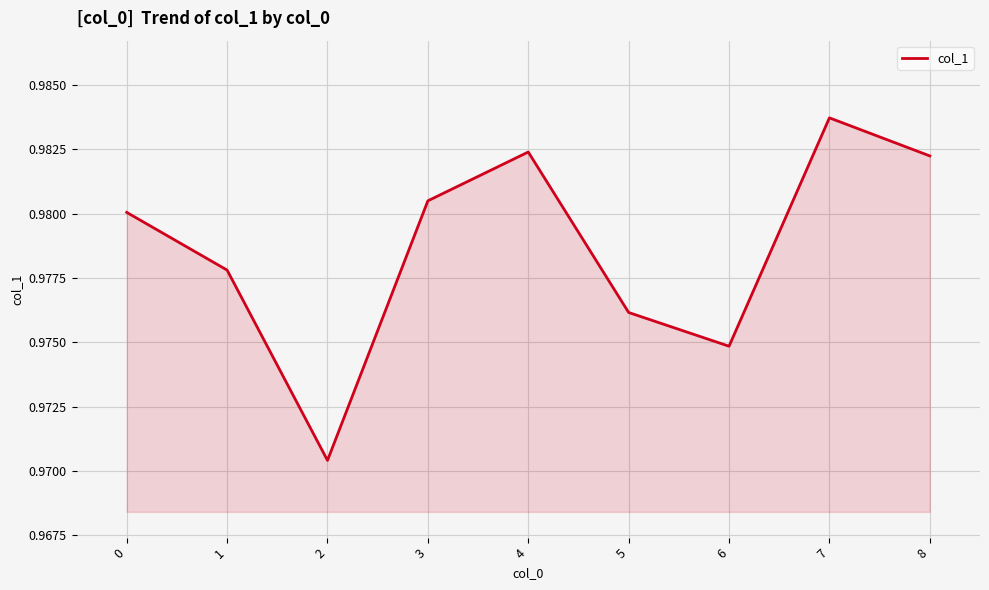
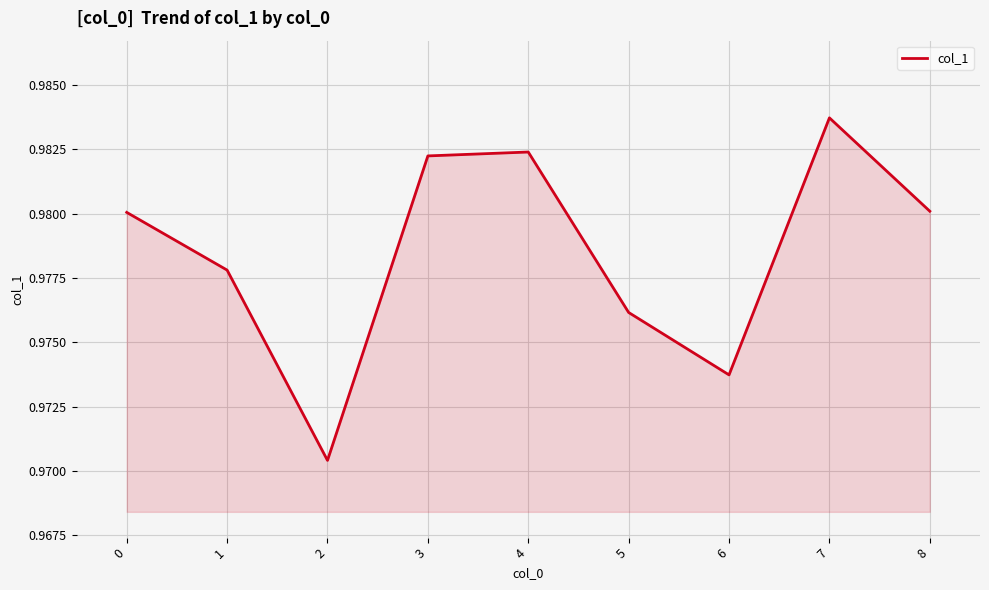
3: 0.9805 -> 0.9822
6: 0.9749 -> 0.9737
8: 0.9822 -> 0.9801
